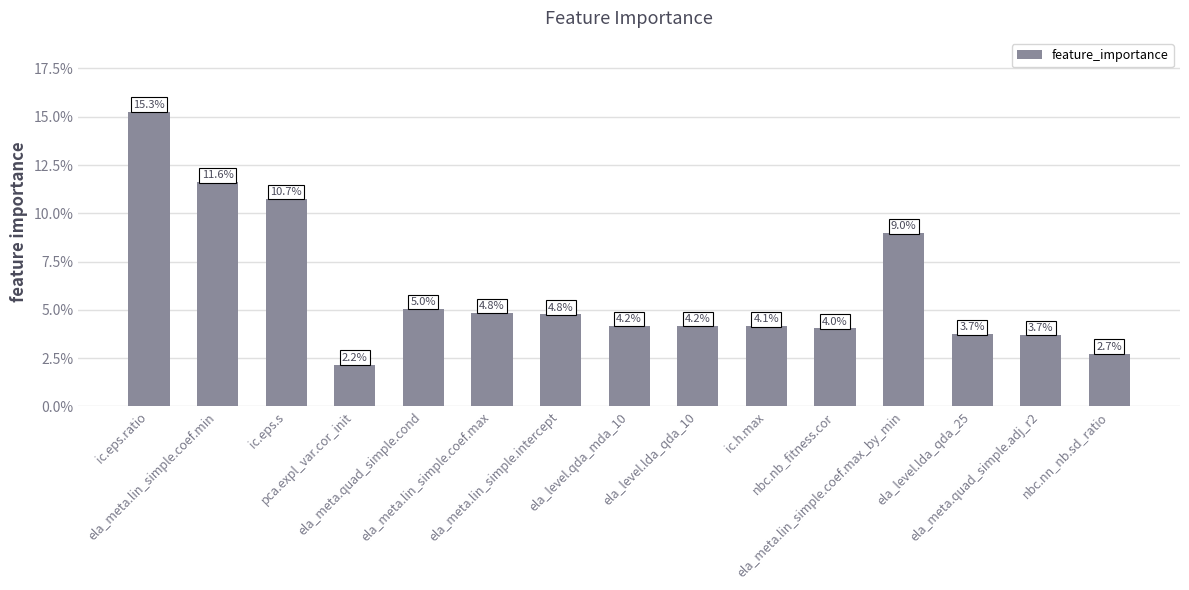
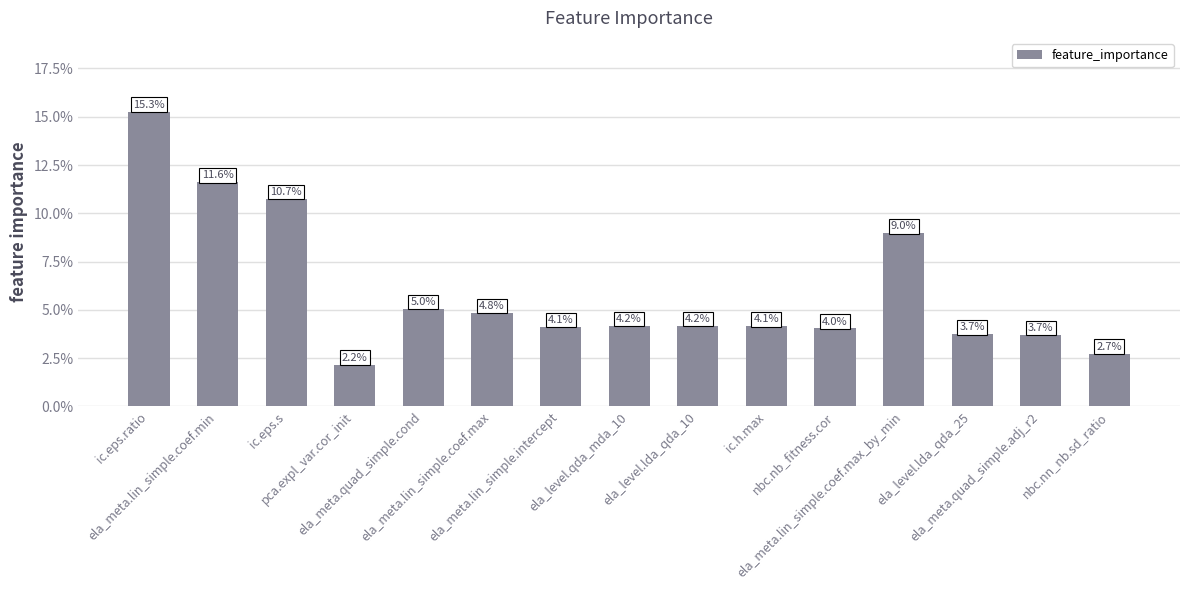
ela_meta.lin_simple.intercept: 4.8% -> 4.1%
